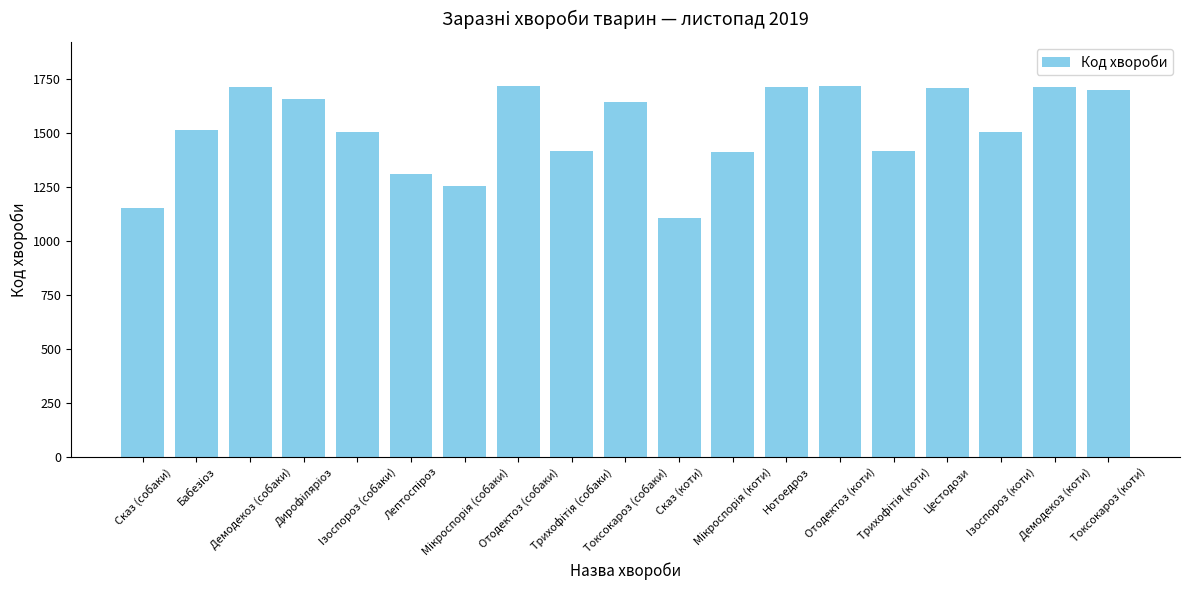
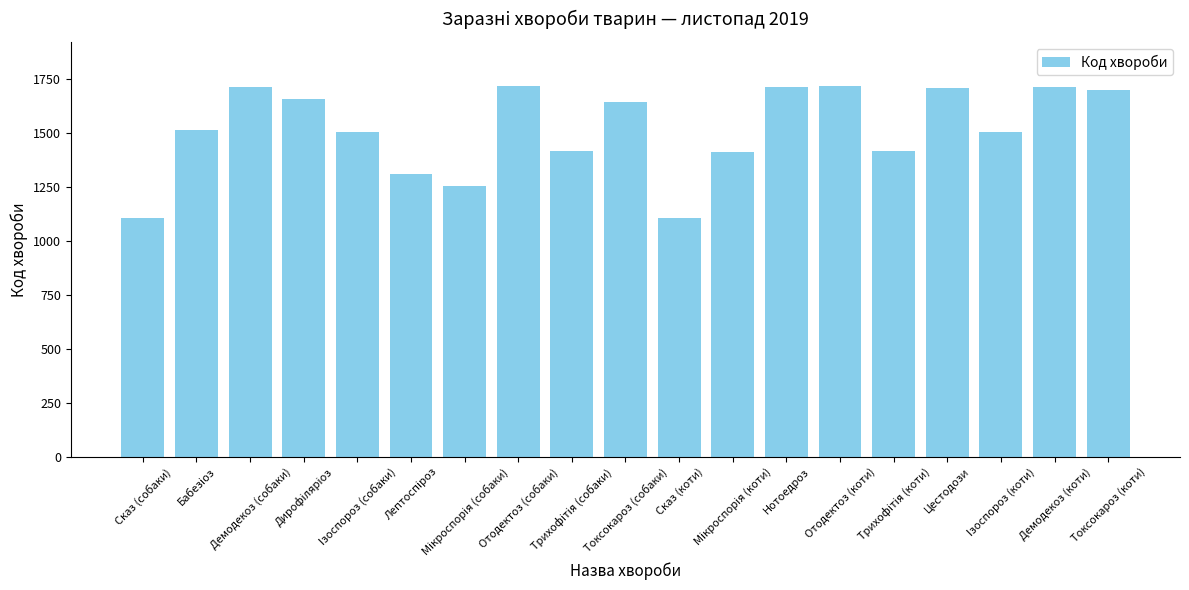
Сказ (собаки): 1150 -> 1100
